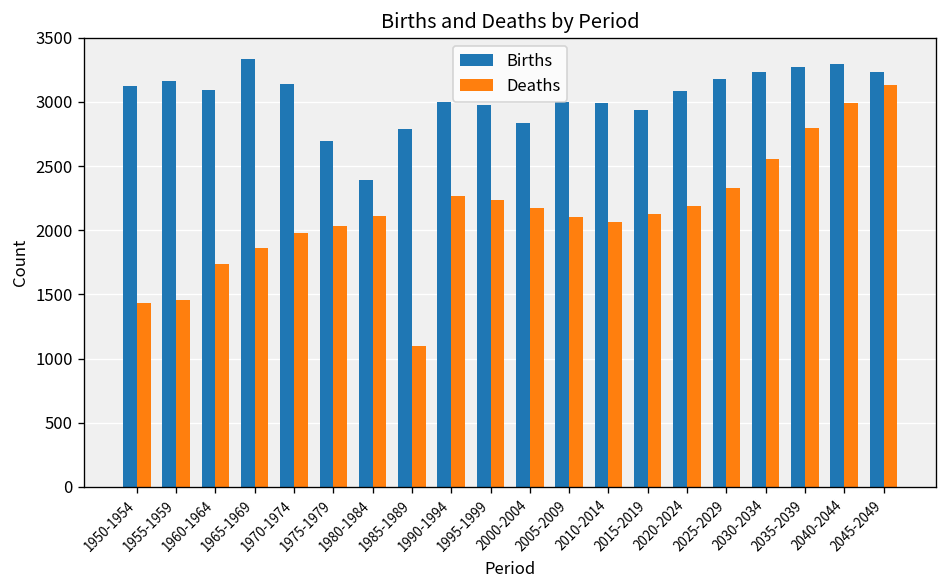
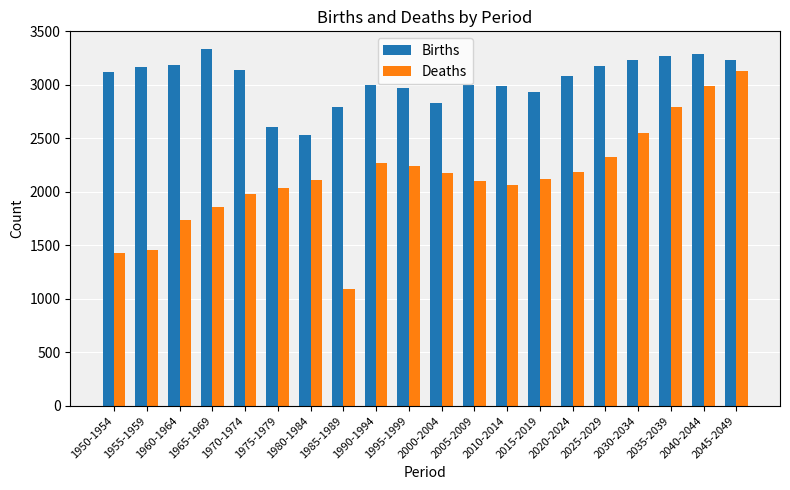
Births, 1960-1964: 3090 -> 3180
Births, 1975-1979: 2690 -> 2610
Births, 1980-1984: 2390 -> 2530
